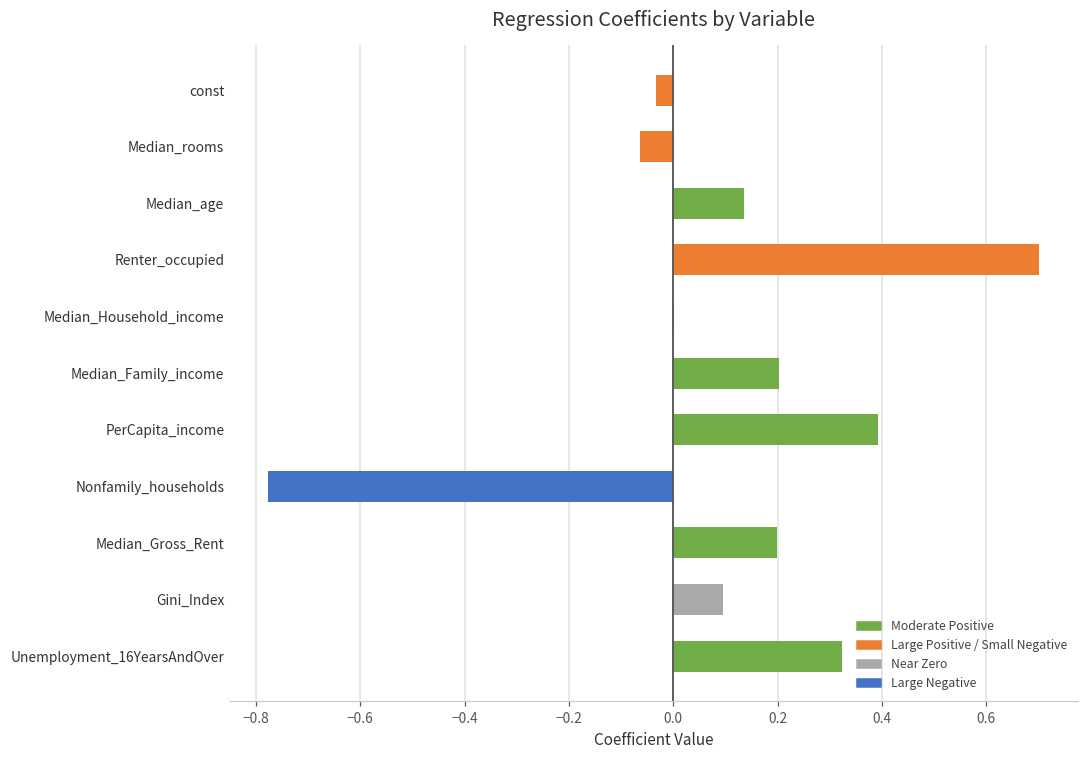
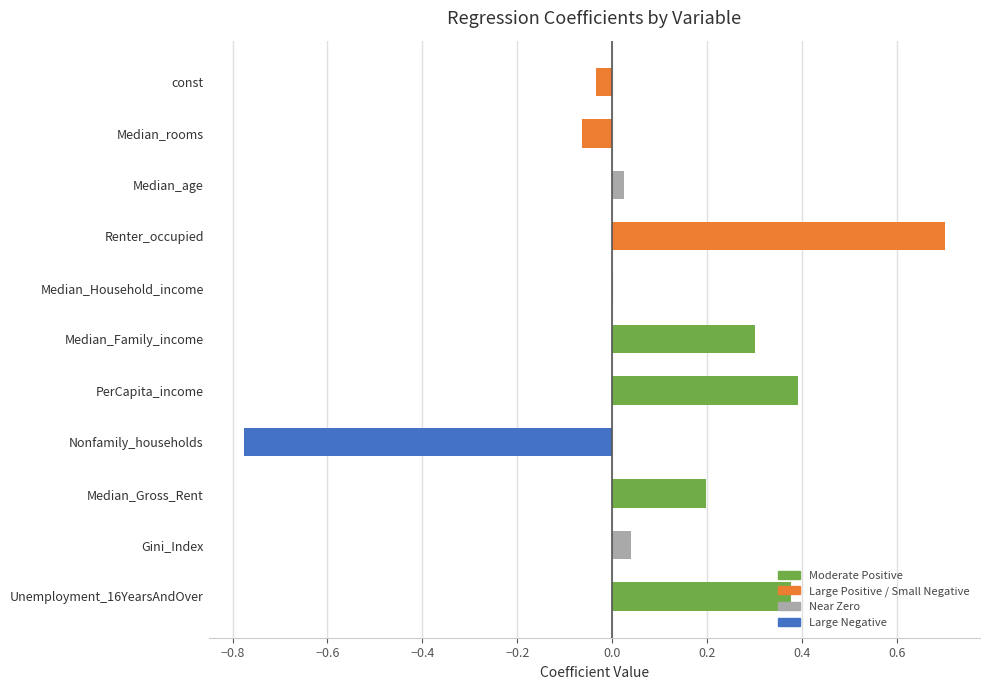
Median_age: 0.14 -> 0.03
Median_Family_income: 0.20 -> 0.30
Gini_Index: 0.10 -> 0.04
Unemployment_16YearsAndOver: 0.32 -> 0.38
